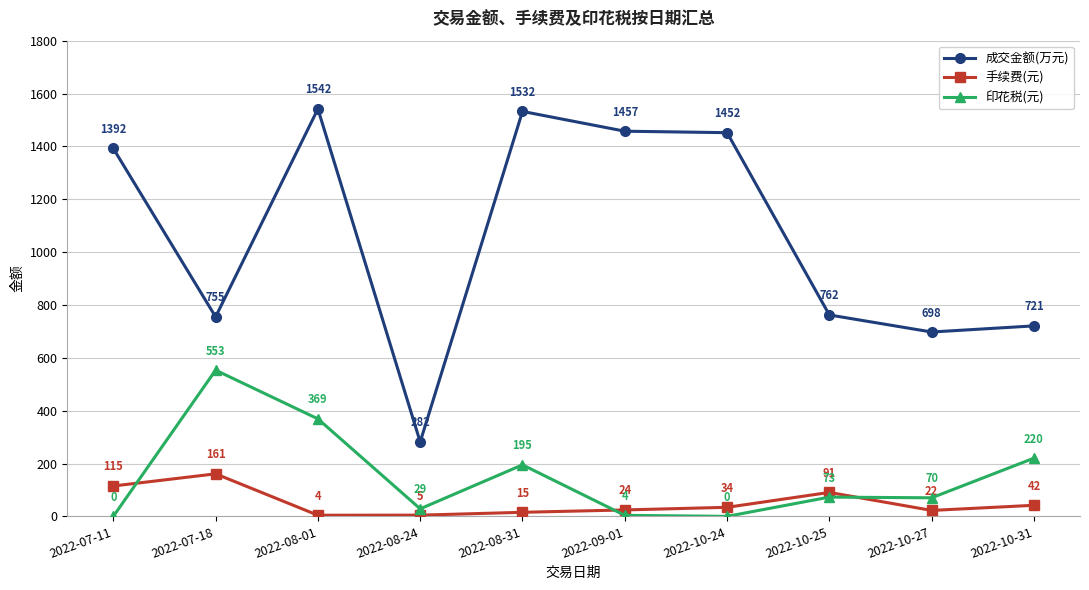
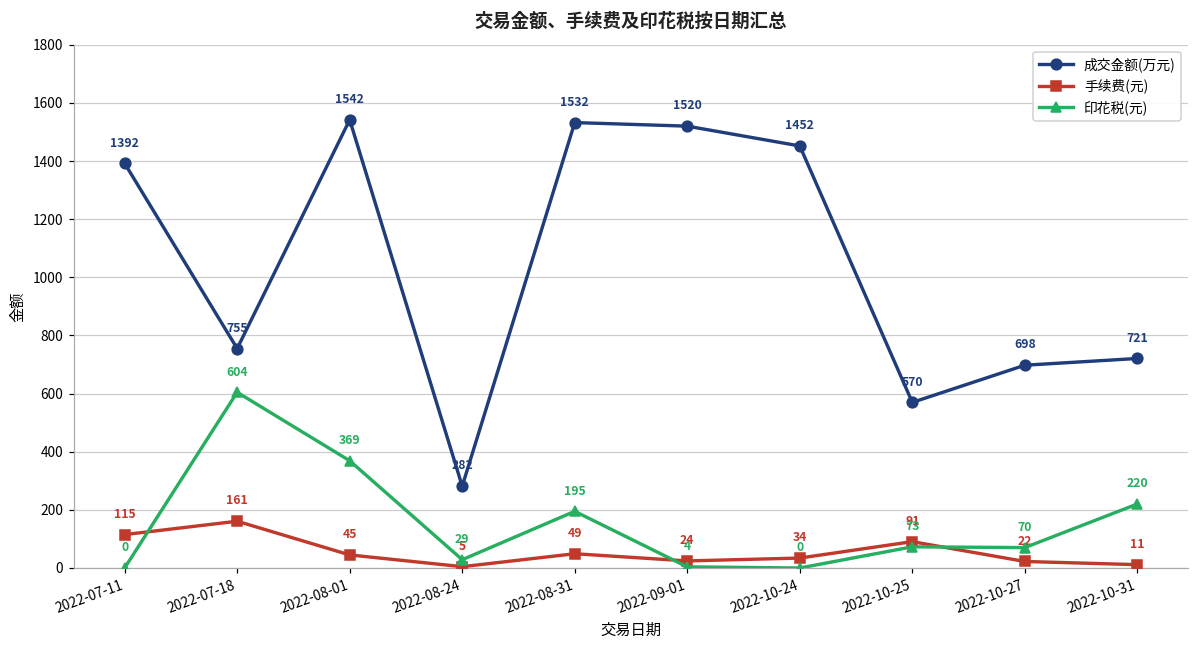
印花税(元), 2022-07-18: 553 -> 604
手续费(元), 2022-08-01: 4 -> 45
手续费(元), 2022-08-31: 15 -> 49
成交金额(万元), 2022-09-01: 1457 -> 1520
成交金额(万元), 2022-10-25: 762 -> 570
手续费(元), 2022-10-31: 42 -> 11
